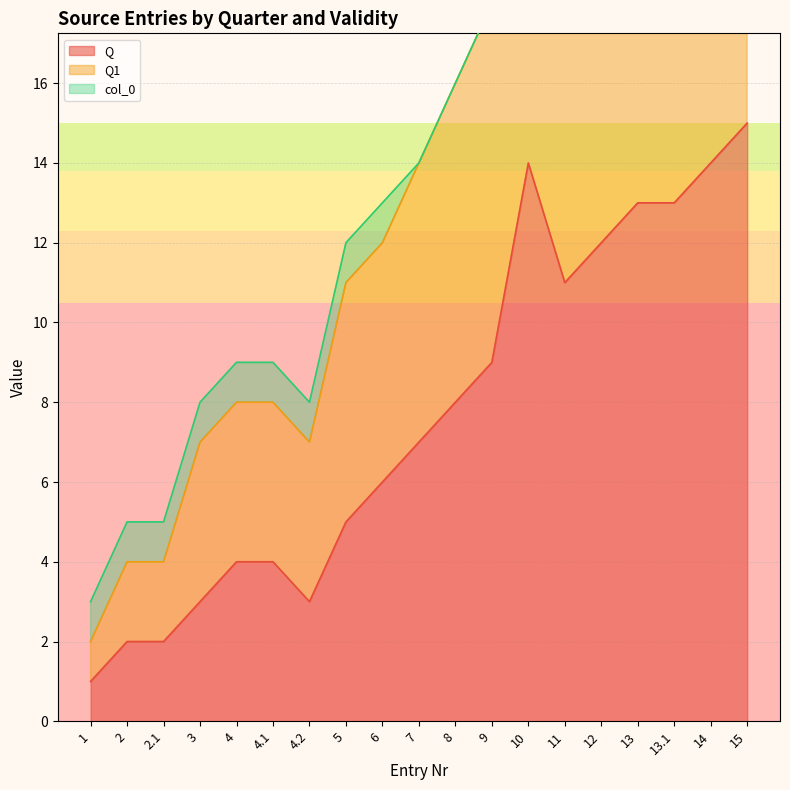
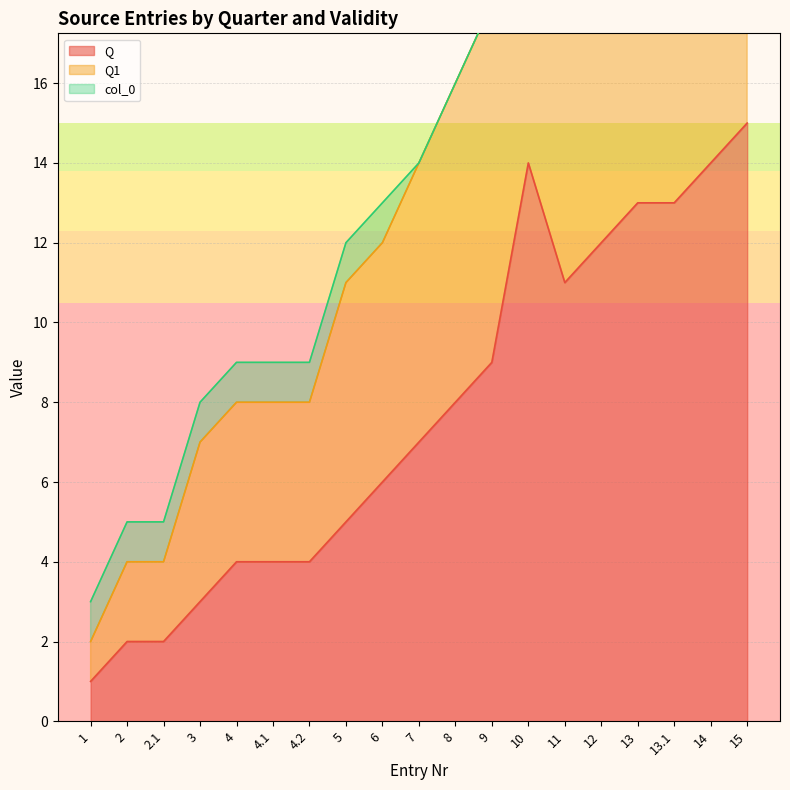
Q, 4.2: 3 -> 4
